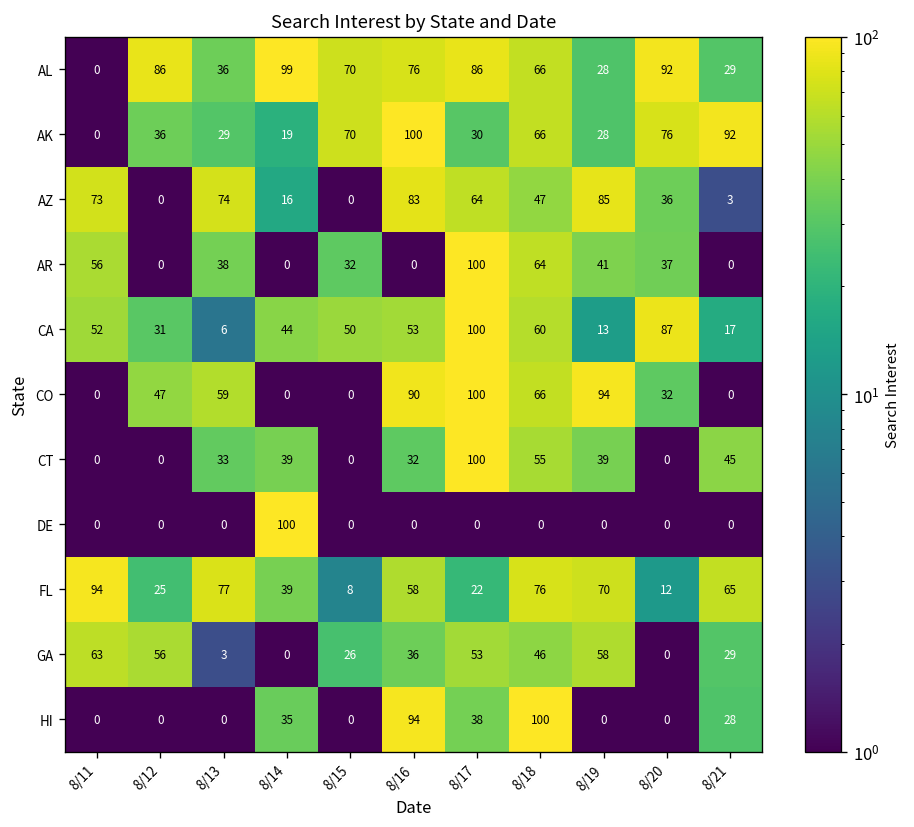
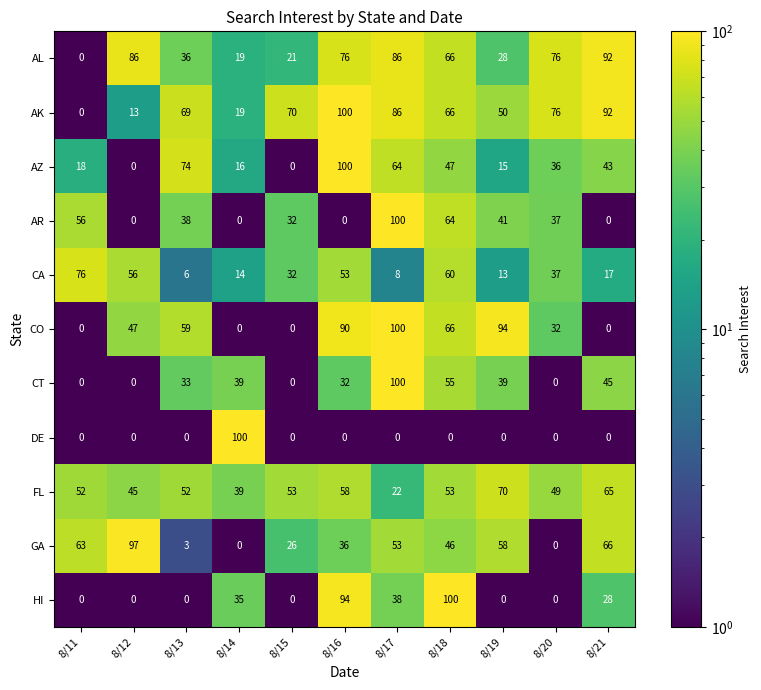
AL, 8/14: 99 -> 19
AL, 8/15: 70 -> 21
AL, 8/20: 92 -> 76
AL, 8/21: 29 -> 92
AK, 8/12: 36 -> 13
AK, 8/13: 29 -> 69
AK, 8/17: 30 -> 86
AK, 8/19: 28 -> 50
AZ, 8/11: 73 -> 18
AZ, 8/16: 83 -> 100
AZ, 8/19: 85 -> 15
AZ, 8/21: 3 -> 43
CA, 8/11: 52 -> 76
CA, 8/12: 31 -> 56
CA, 8/14: 44 -> 14
CA, 8/15: 50 -> 32
CA, 8/17: 100 -> 8
CA, 8/20: 87 -> 37
FL, 8/11: 94 -> 52
FL, 8/12: 25 -> 45
FL, 8/13: 77 -> 52
FL, 8/15: 8 -> 53
FL, 8/18: 76 -> 53
FL, 8/20: 12 -> 49
GA, 8/12: 56 -> 97
GA, 8/21: 29 -> 66
